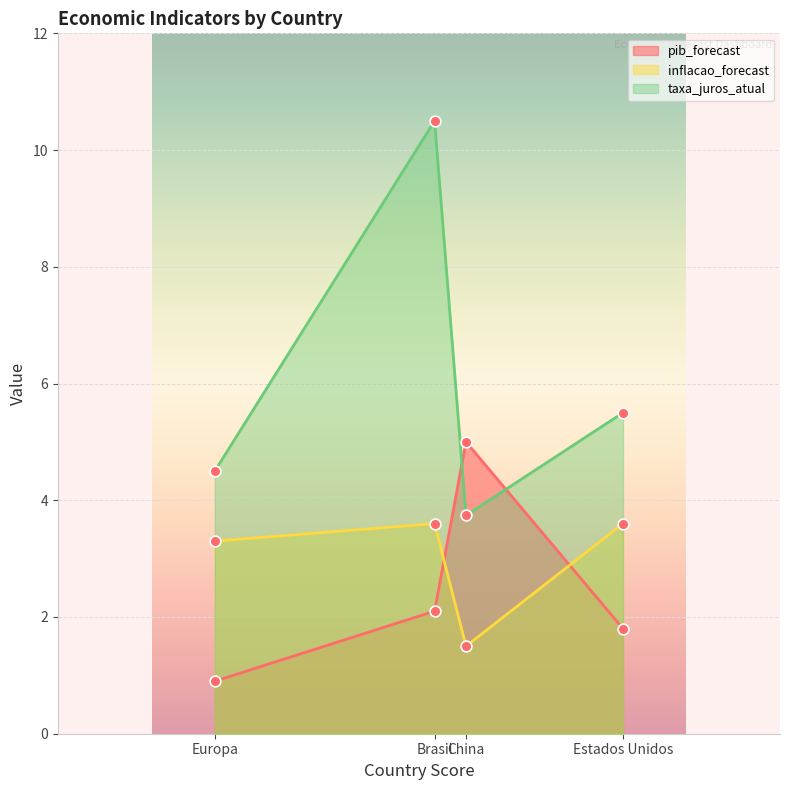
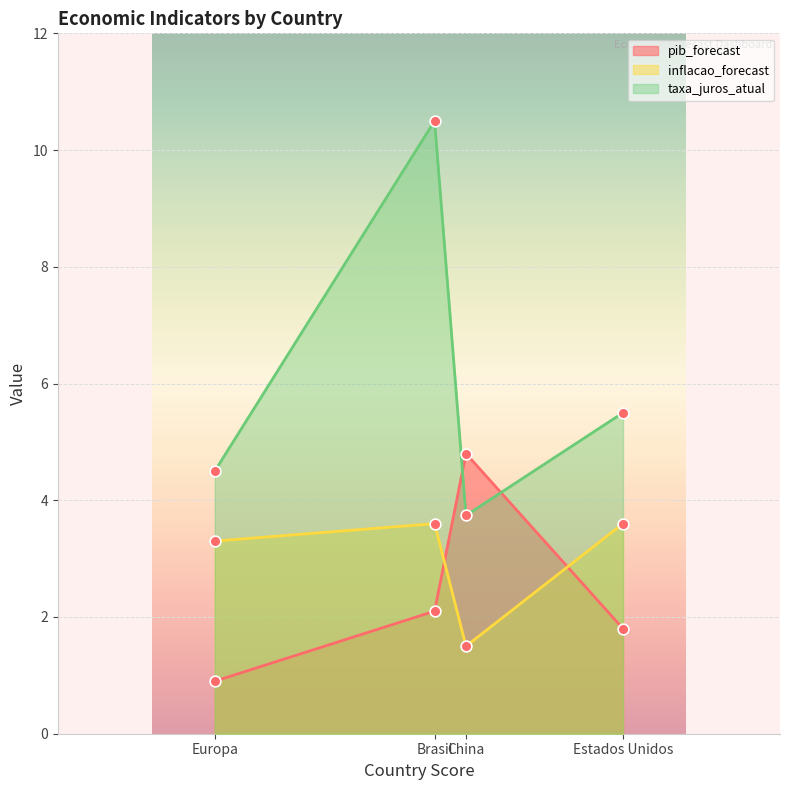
pib_forecast, China: 5.0 -> 4.8
